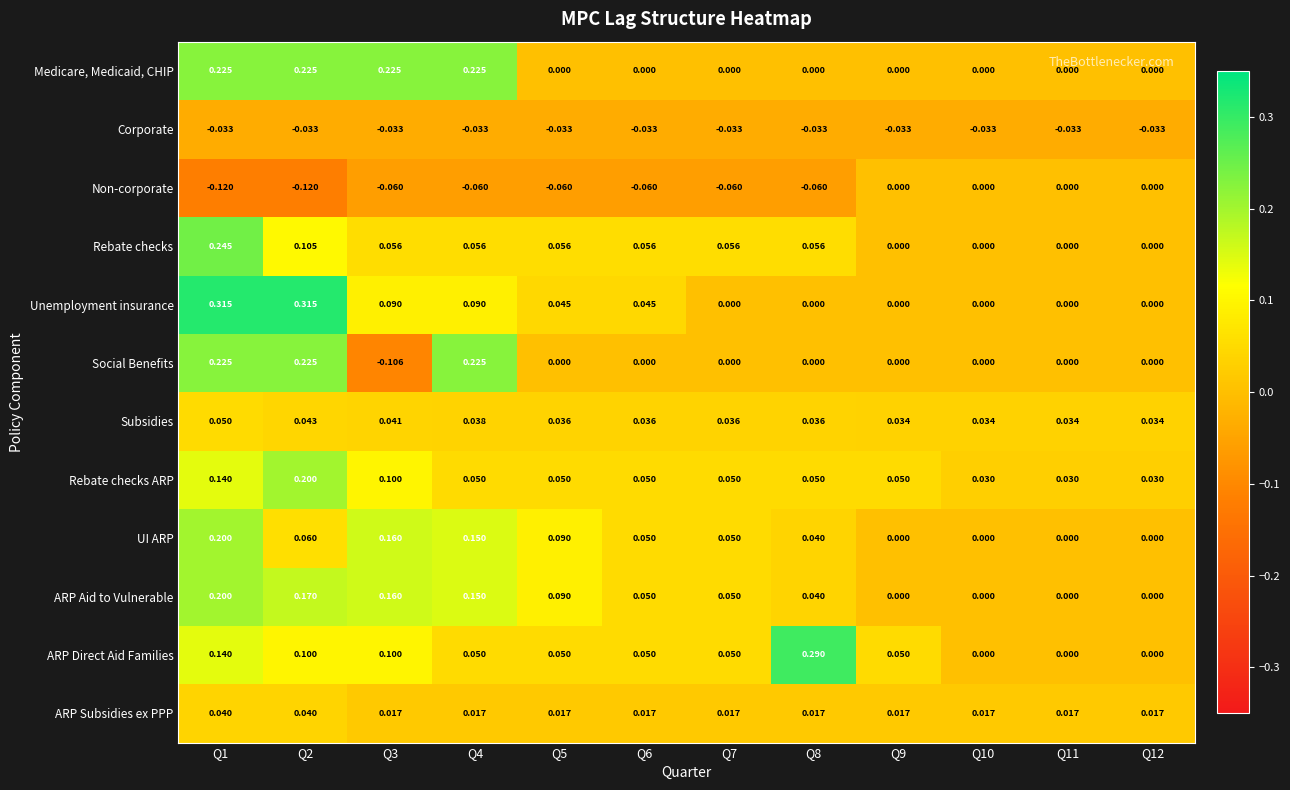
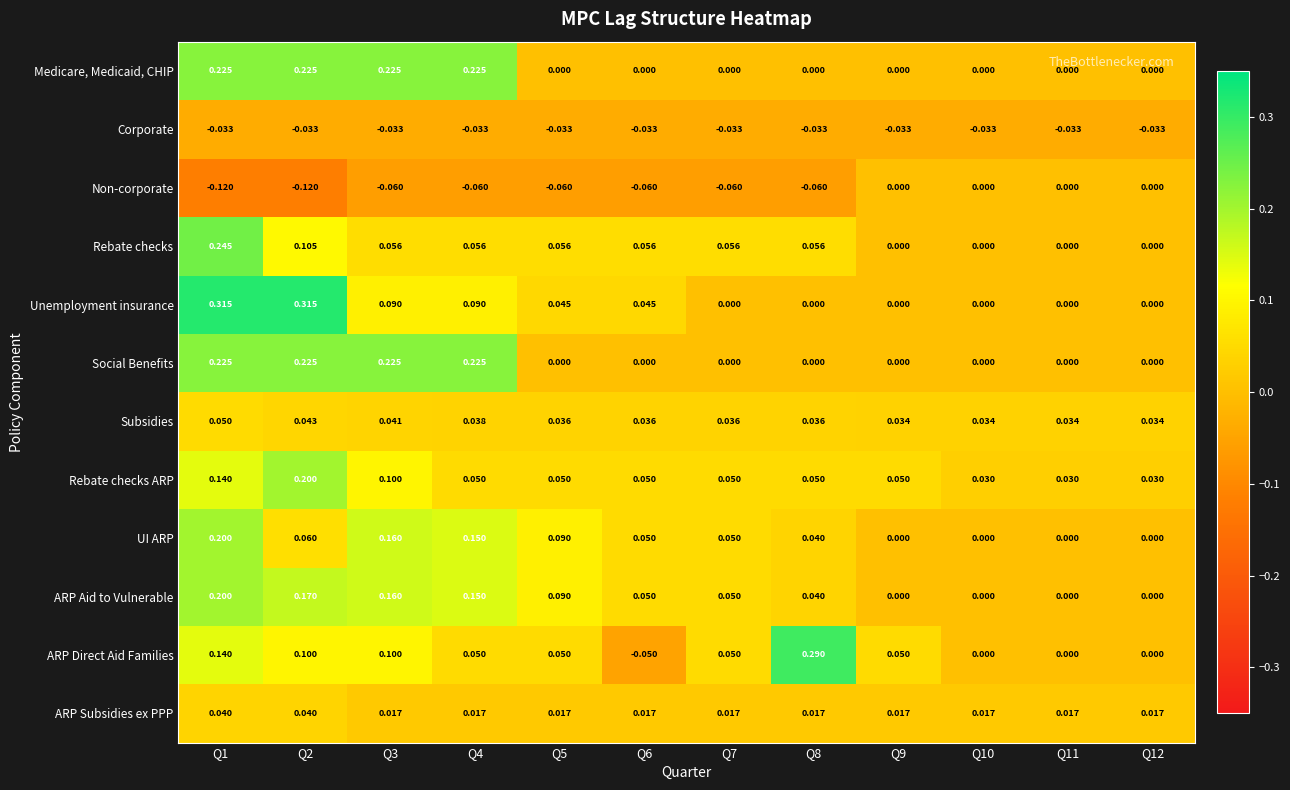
Social Benefits, Q3: -0.106 -> 0.225
ARP Direct Aid Families, Q6: 0.050 -> -0.050
